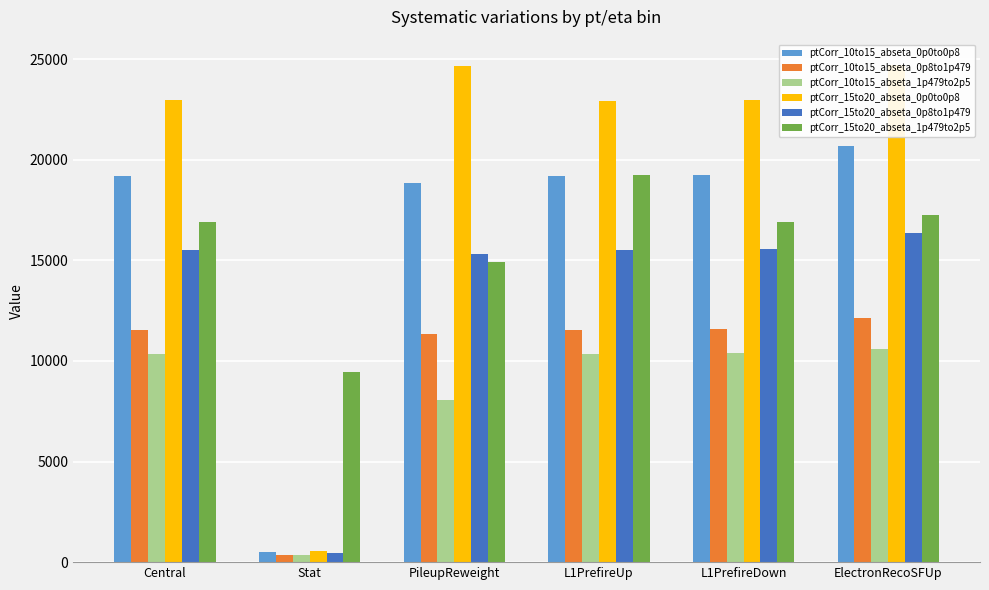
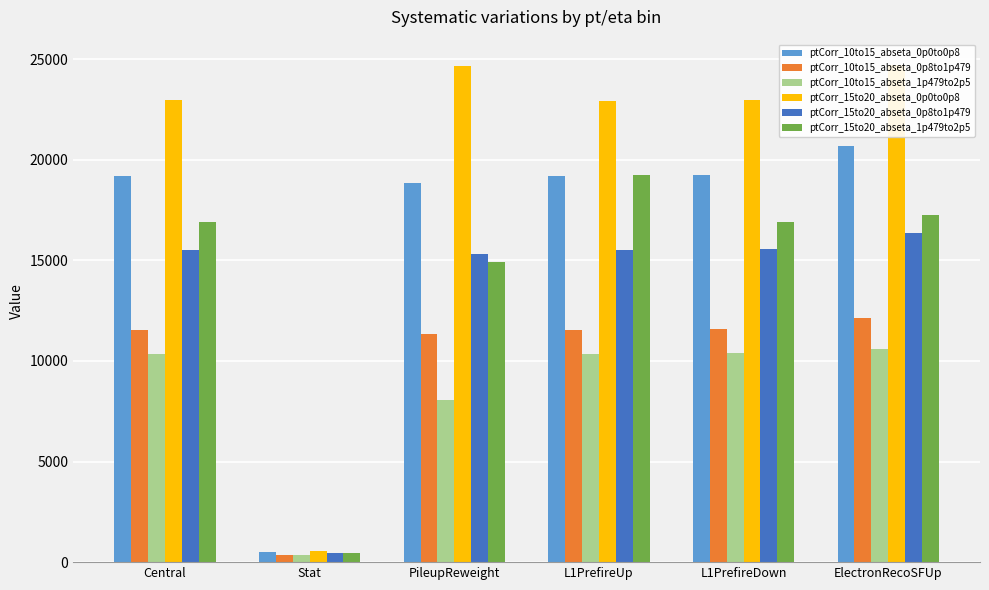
ptCorr_15to20_abseta_1p479to2p5, Stat: 9400 -> 500
